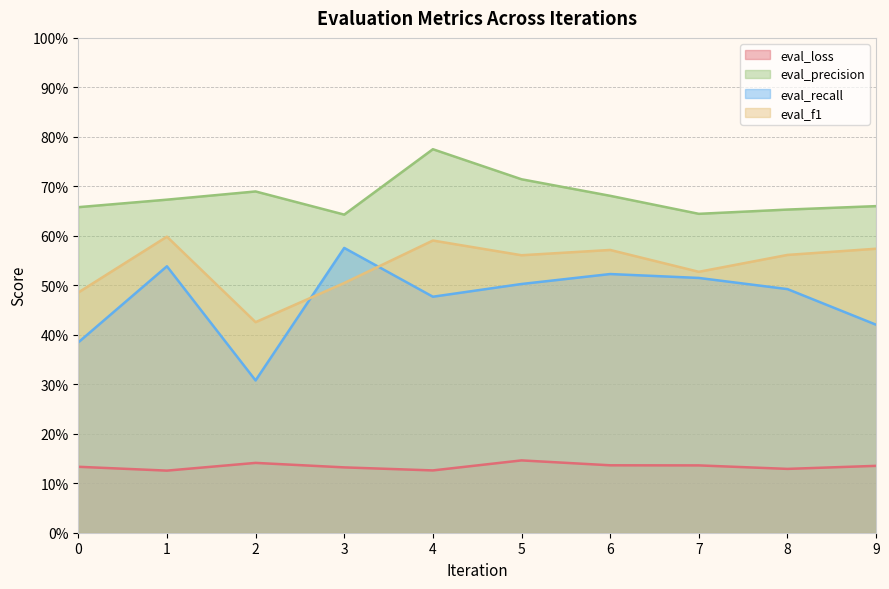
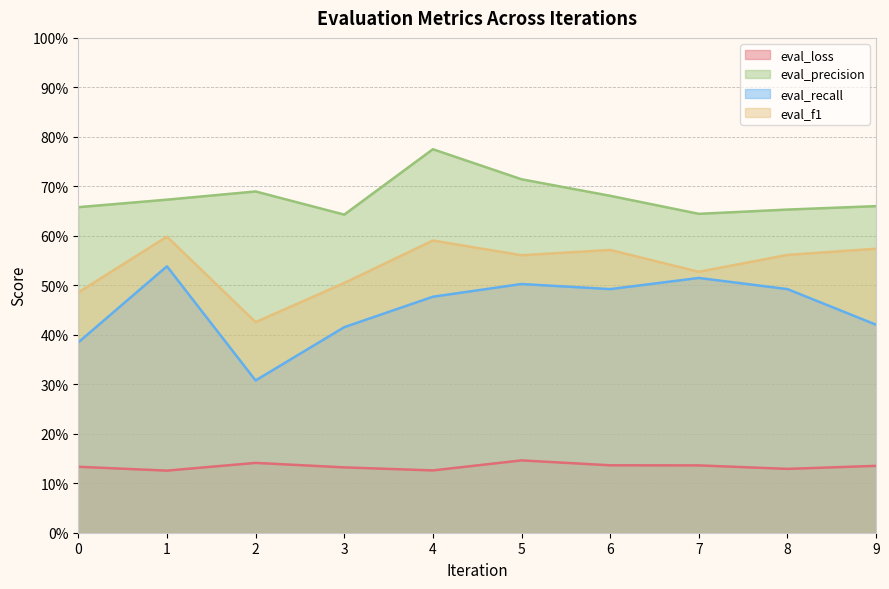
eval_recall, 3: 58% -> 42%
eval_recall, 6: 52% -> 49%
